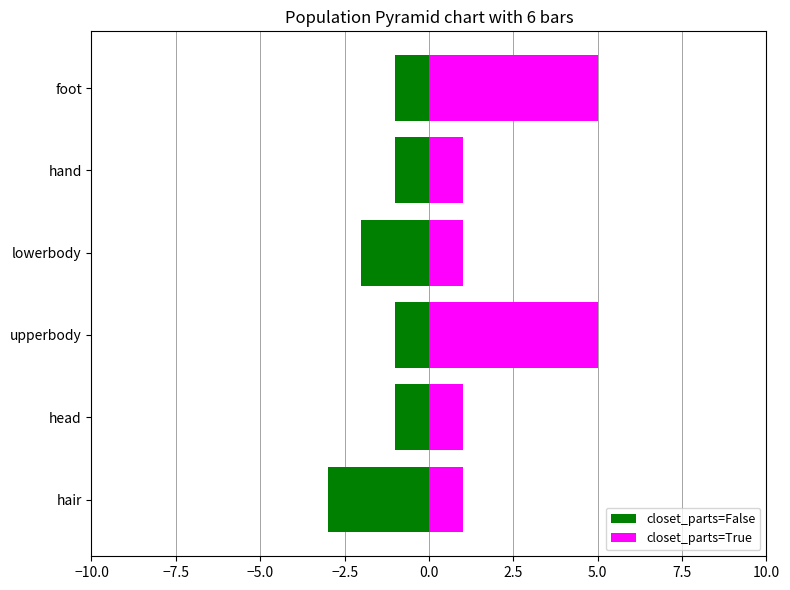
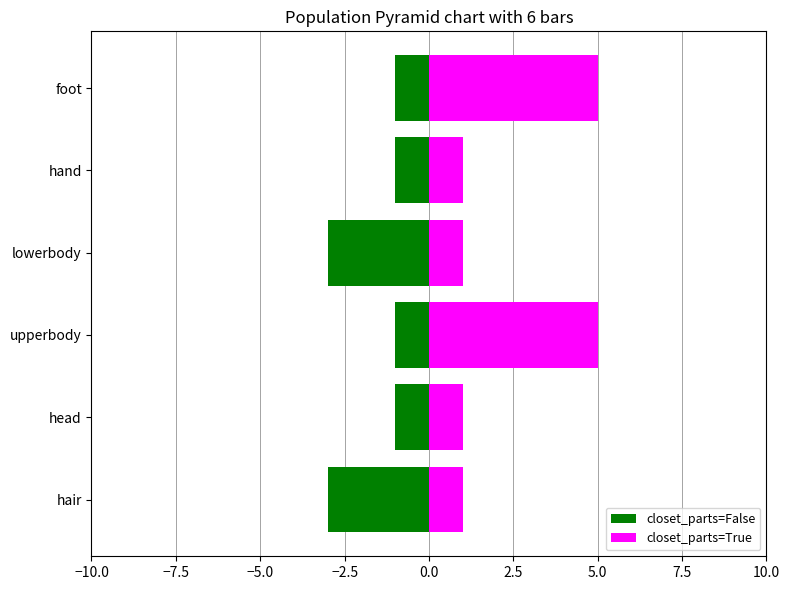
closet_parts=False, lowerbody: -2.0 -> -3.0
